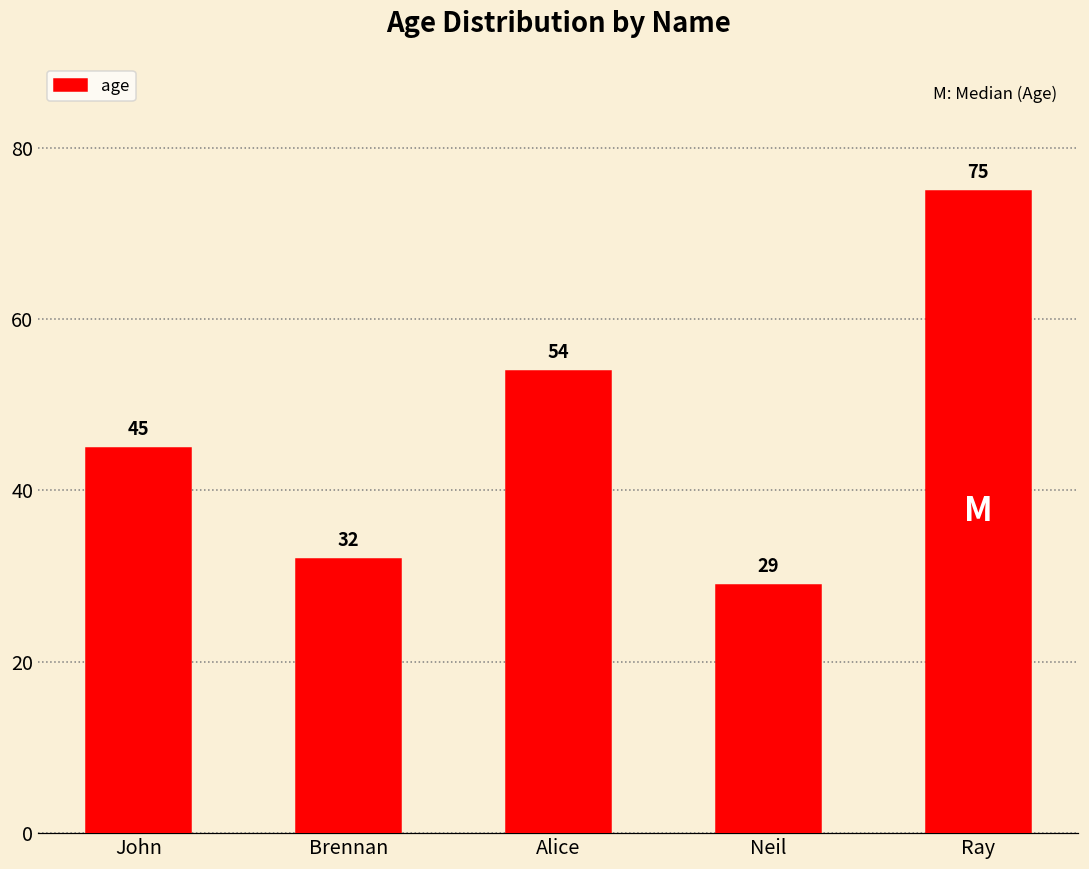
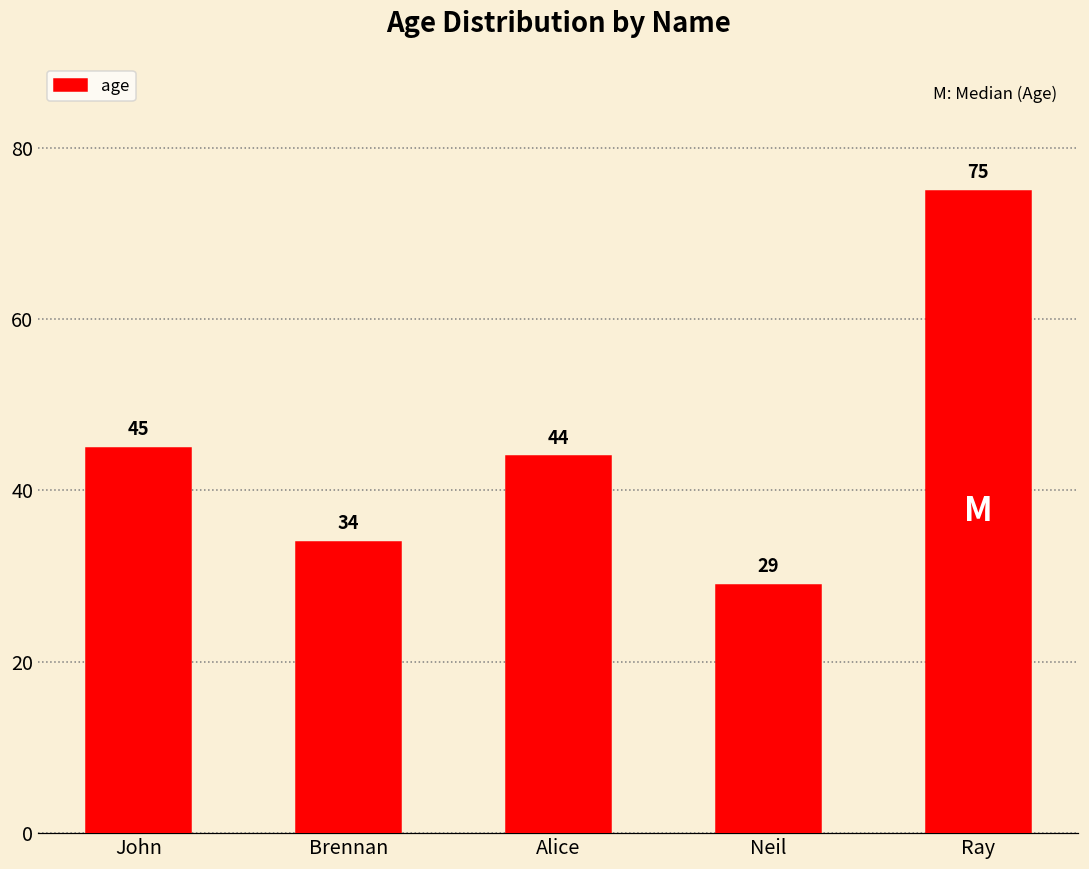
Brennan: 32 -> 34
Alice: 54 -> 44
